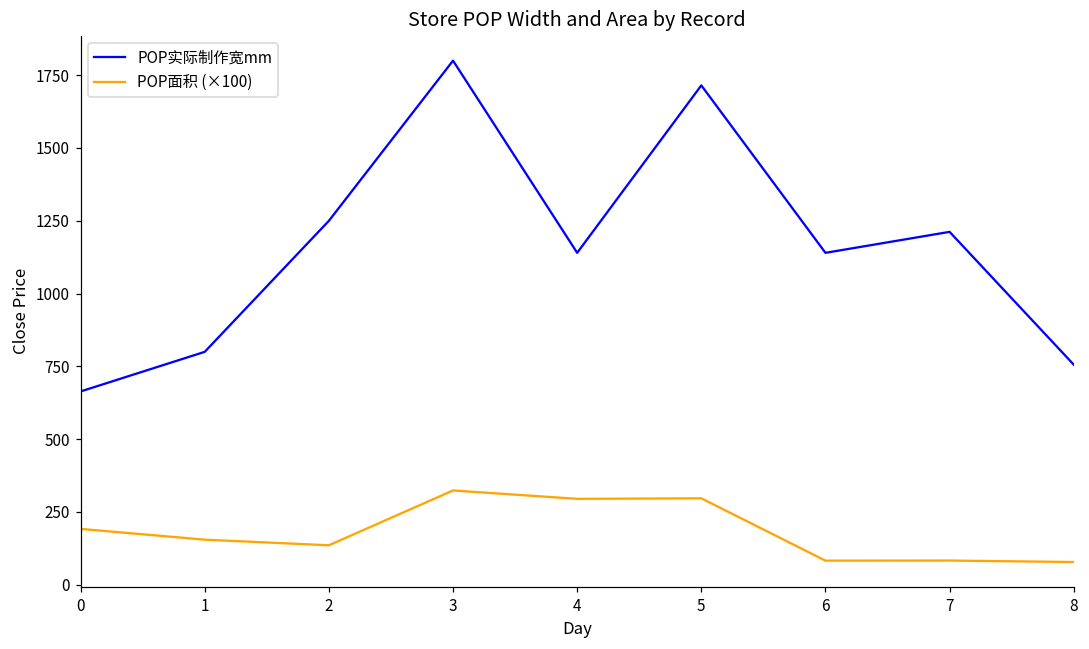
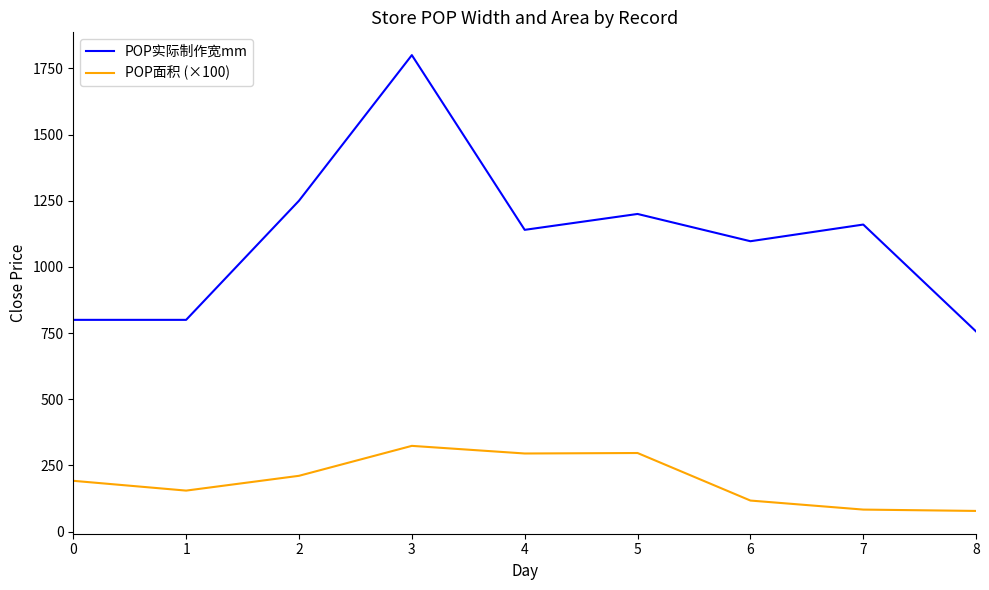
POP实际制作宽mm, 0: 660 -> 800
POP面积 (×100), 2: 140 -> 210
POP实际制作宽mm, 5: 1720 -> 1200
POP实际制作宽mm, 6: 1140 -> 1100
POP面积 (×100), 6: 80 -> 120
POP实际制作宽mm, 7: 1210 -> 1160
